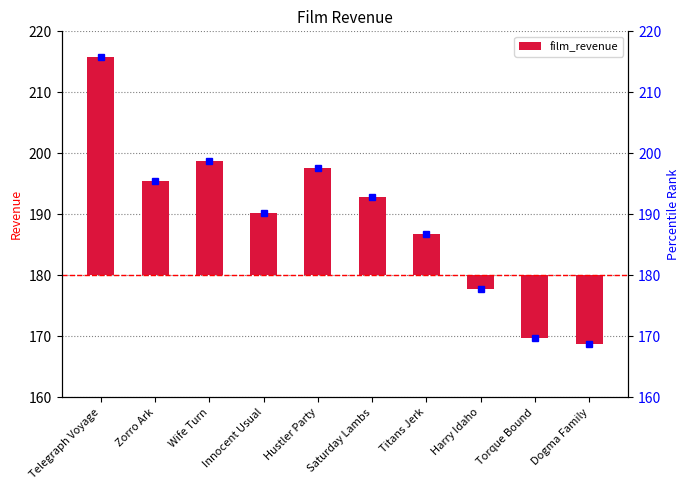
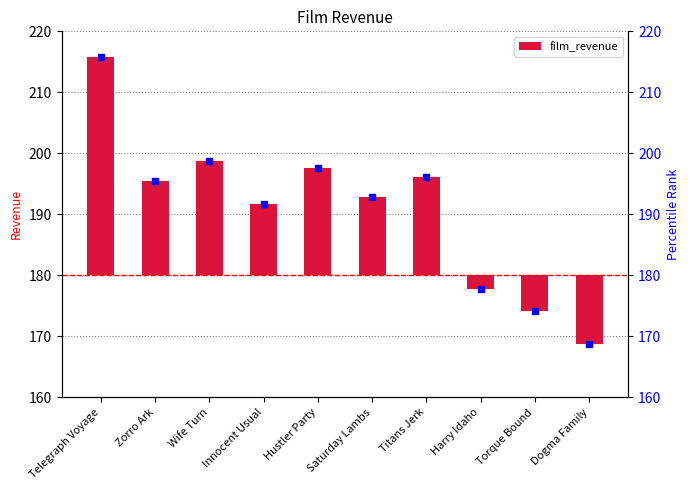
film_revenue, Innocent Usual: 190 -> 192
film_revenue, Titans Jerk: 187 -> 196
film_revenue, Torque Bound: 170 -> 174
